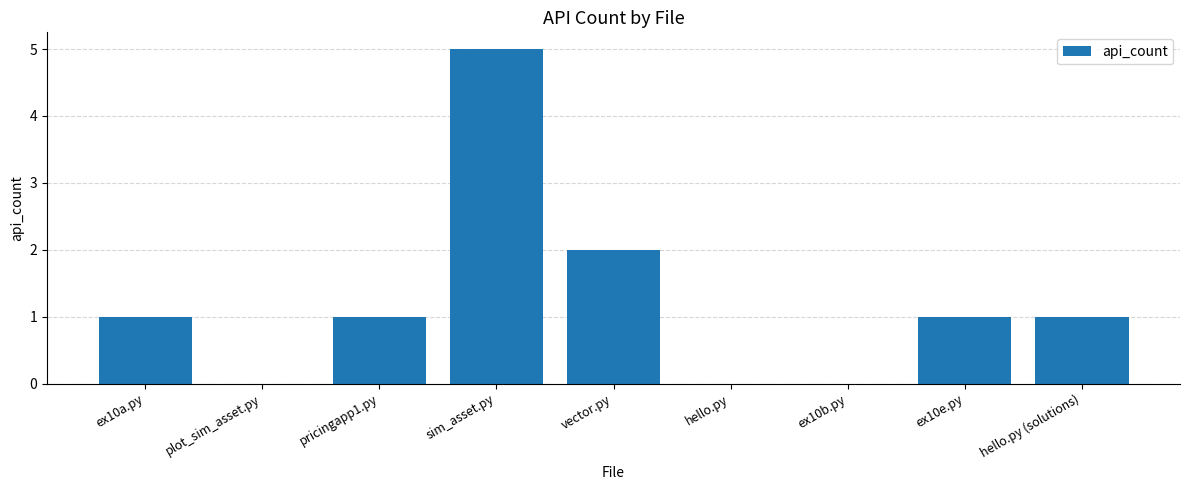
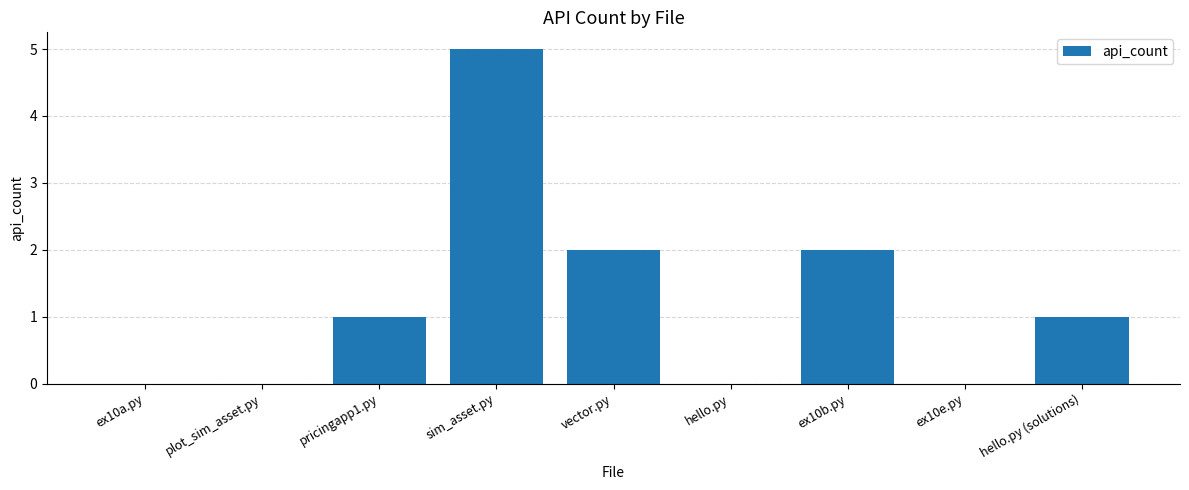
ex10a.py: 1 -> 0
ex10b.py: 0 -> 2
ex10e.py: 1 -> 0
